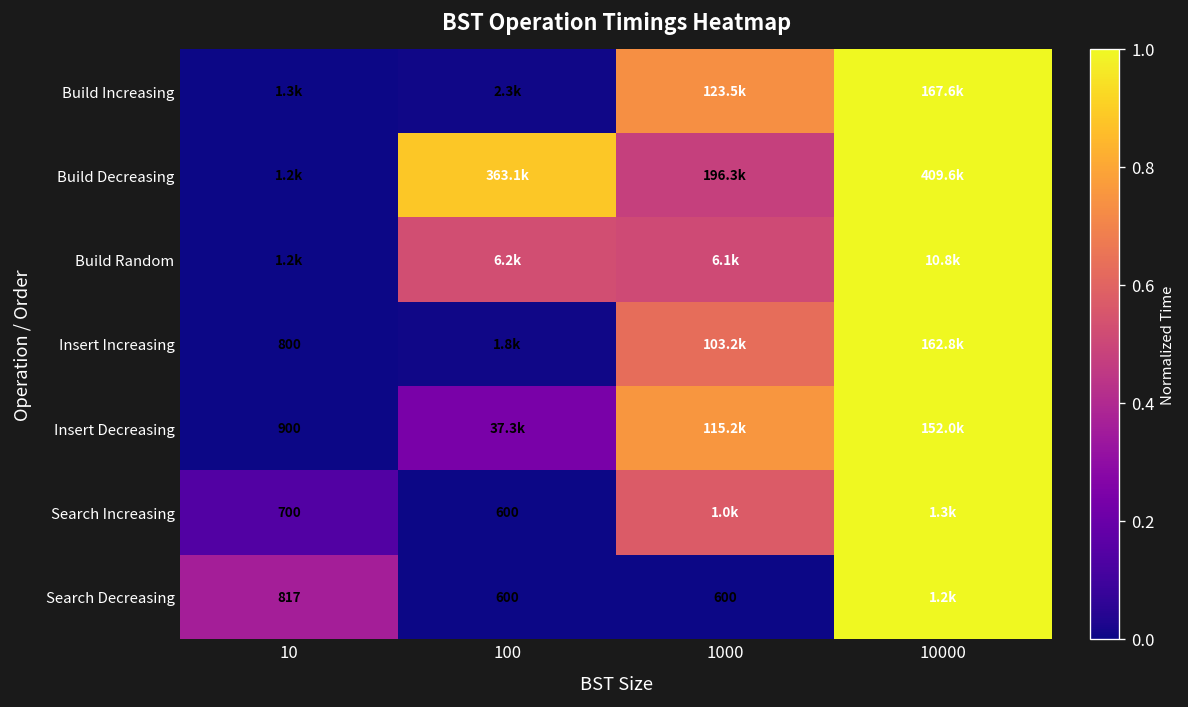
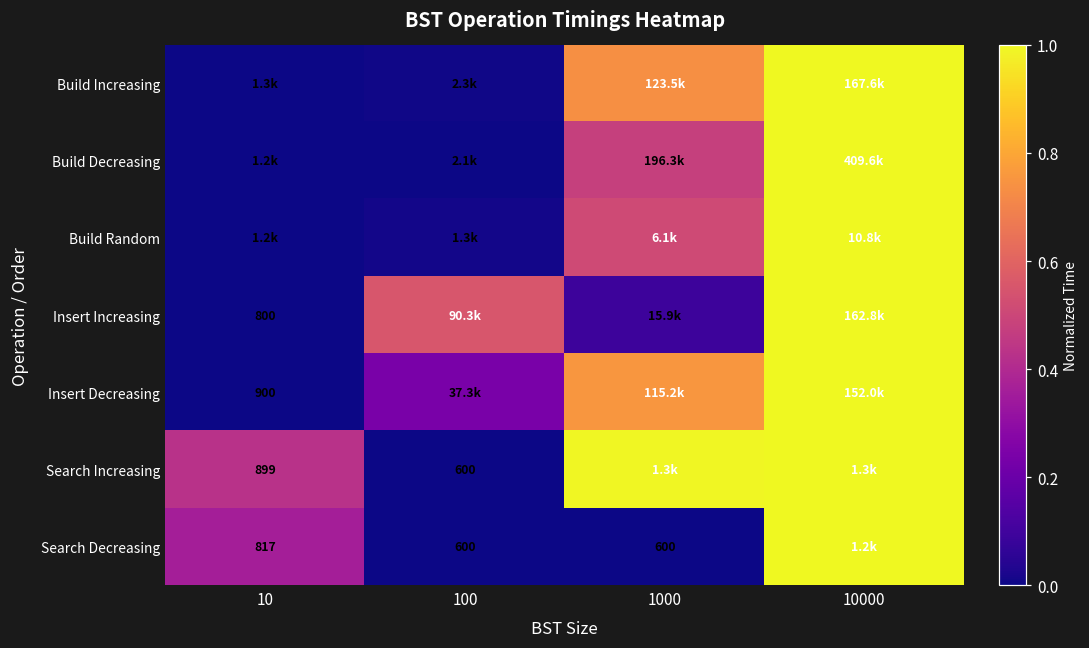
Build Decreasing, 100: 363.1k -> 2.1k
Build Random, 100: 6.2k -> 1.3k
Insert Increasing, 100: 1.8k -> 90.3k
Insert Increasing, 1000: 103.2k -> 15.9k
Search Increasing, 10: 700 -> 899
Search Increasing, 1000: 1.0k -> 1.3k
